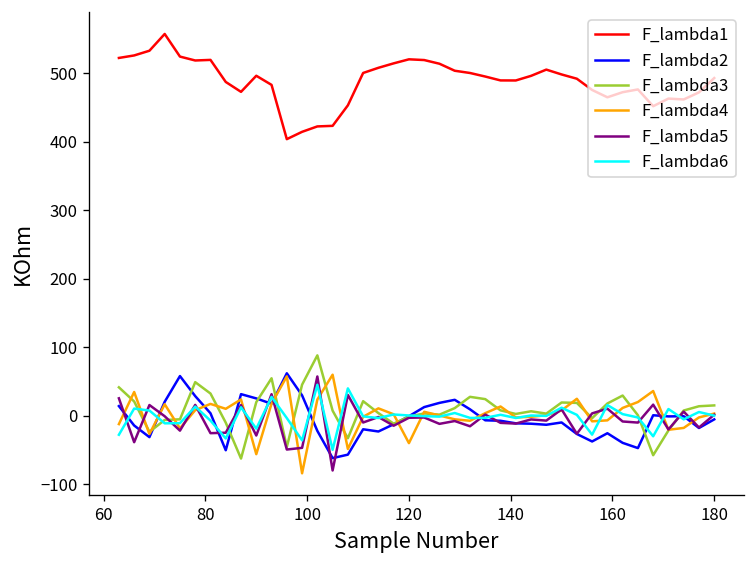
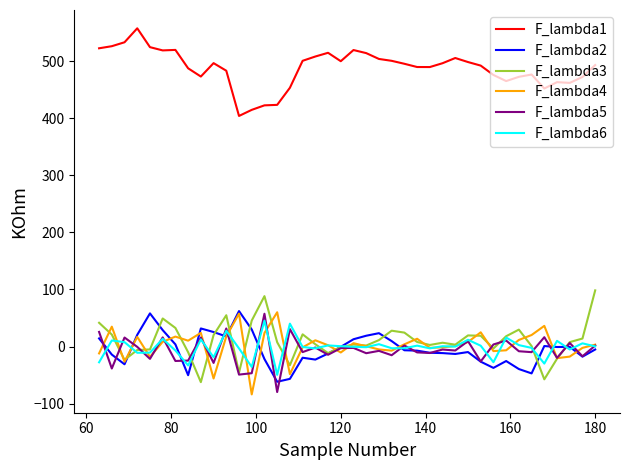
F_lambda1, 120: 520 -> 500
F_lambda4, 120: -40 -> -10
F_lambda3, 180: 20 -> 100
